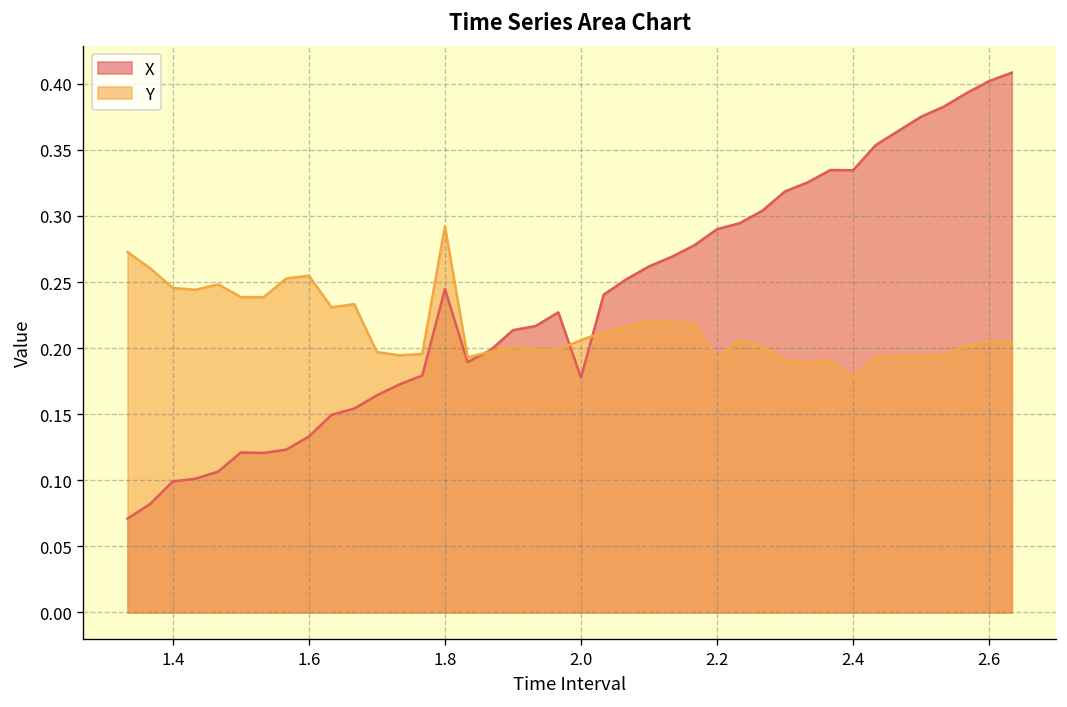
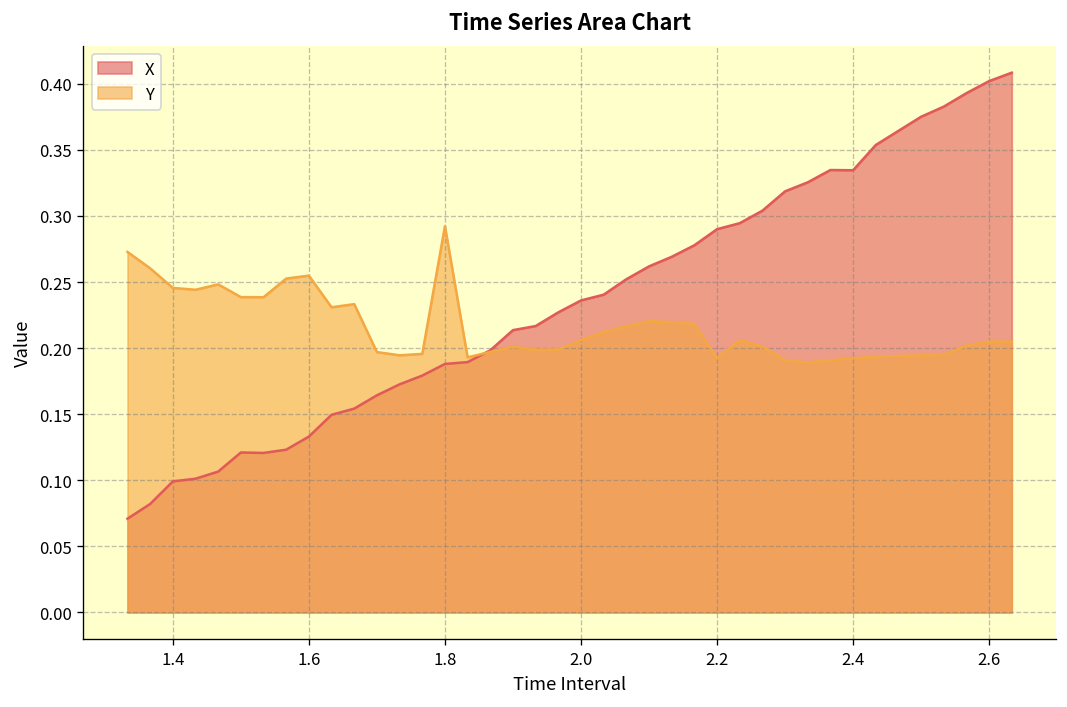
X, 1.8: 0.245 -> 0.188
X, 2.0: 0.178 -> 0.236
Y, 2.4: 0.178 -> 0.192
